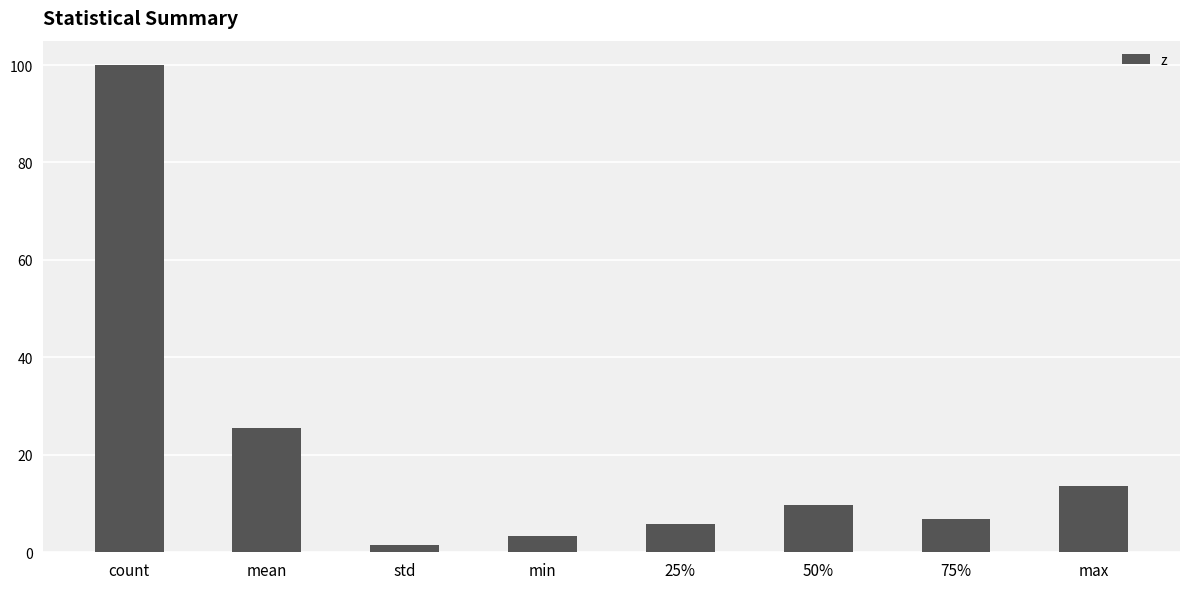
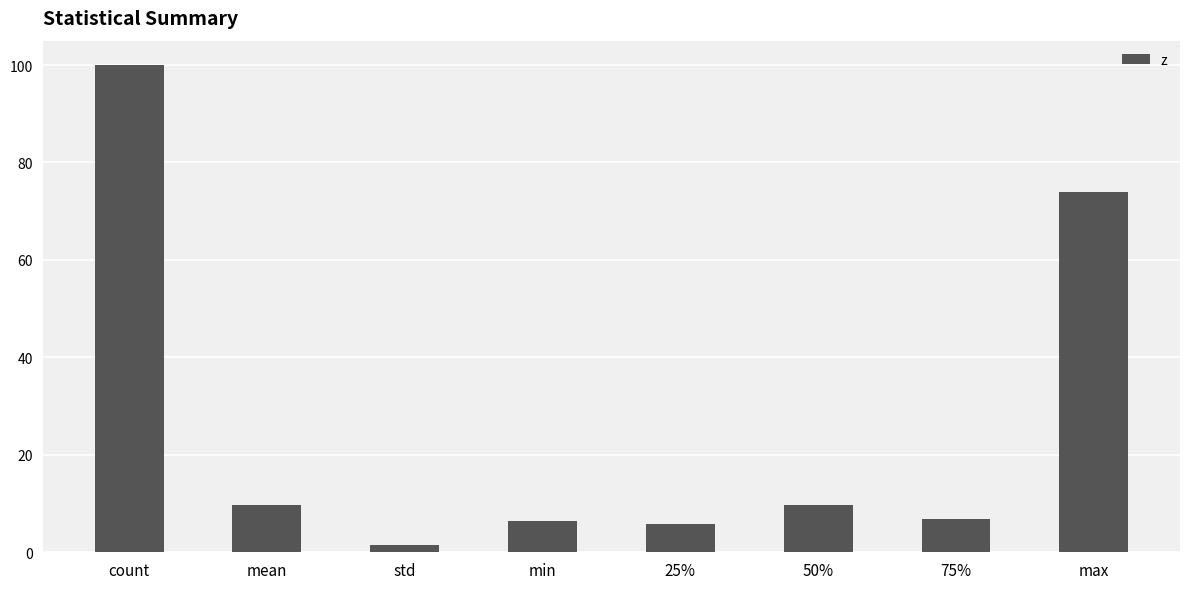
mean: 25 -> 10
min: 3 -> 6
max: 14 -> 74
